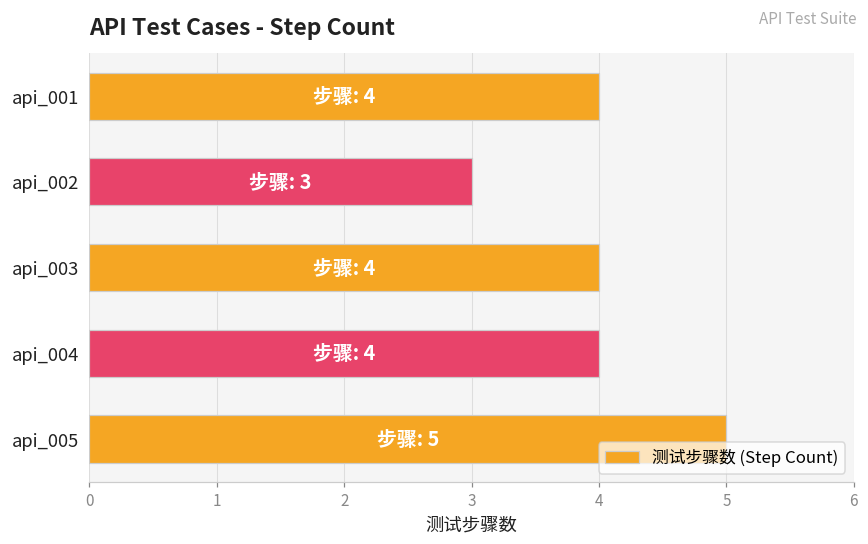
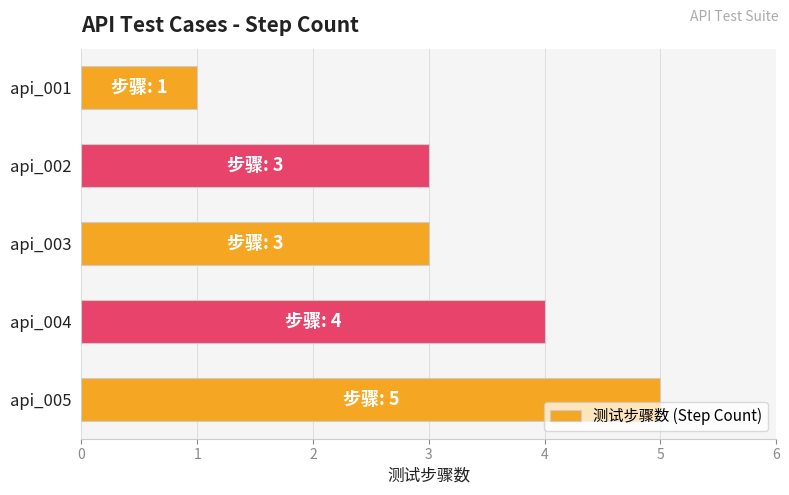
api_001: 4 -> 1
api_003: 4 -> 3
